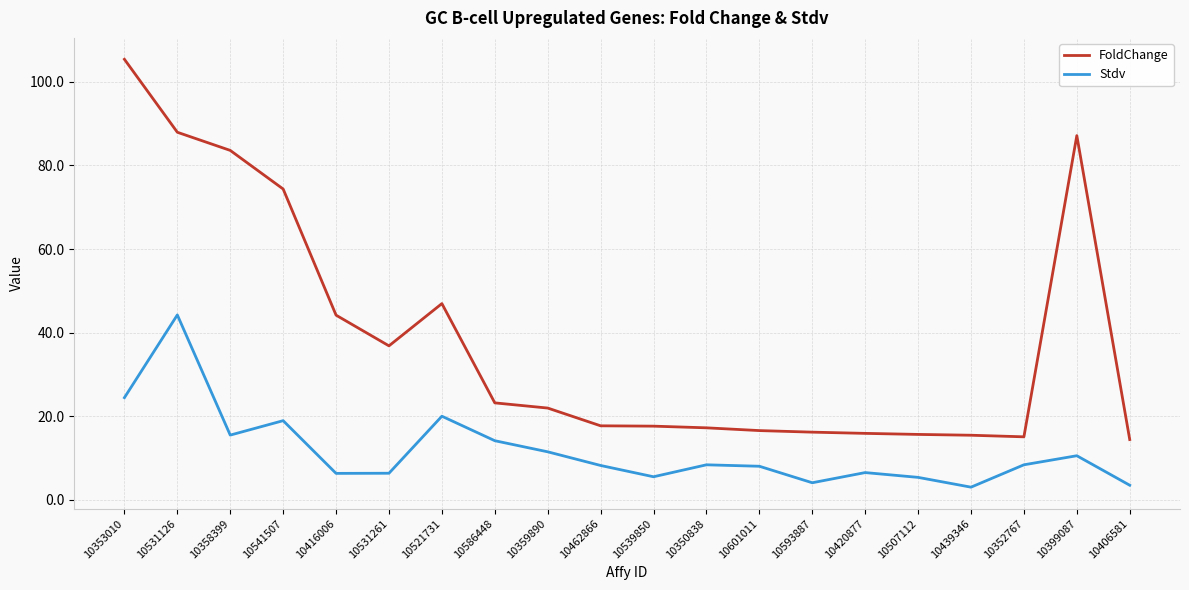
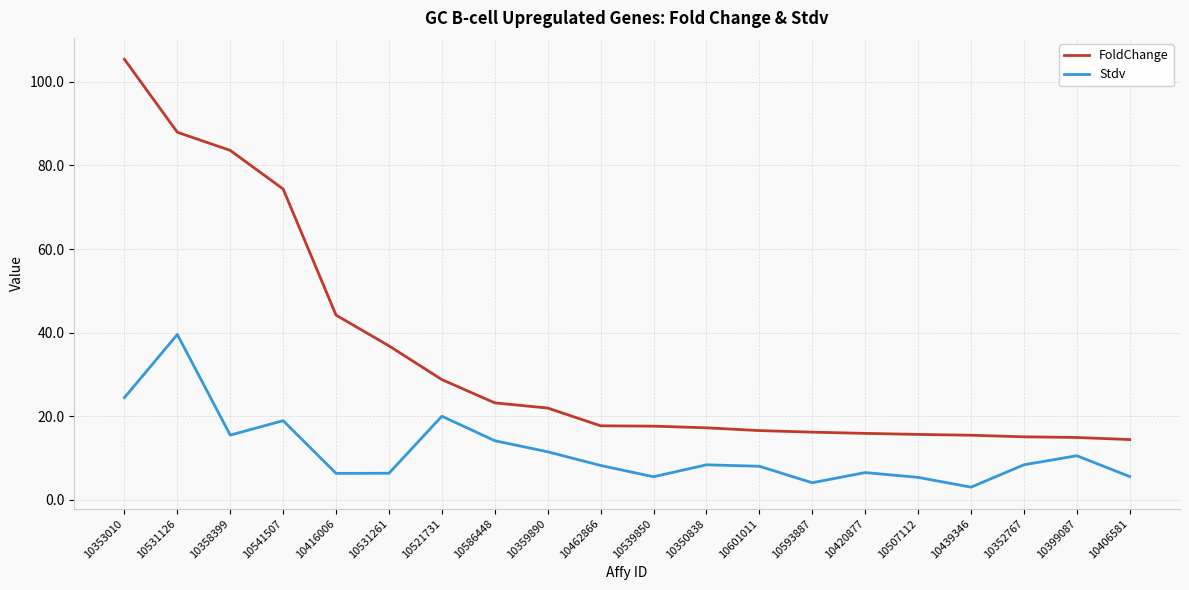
Stdv, 10531126: 44 -> 40
FoldChange, 10521731: 47 -> 29
FoldChange, 10399087: 87 -> 15
Stdv, 10406581: 4 -> 6
